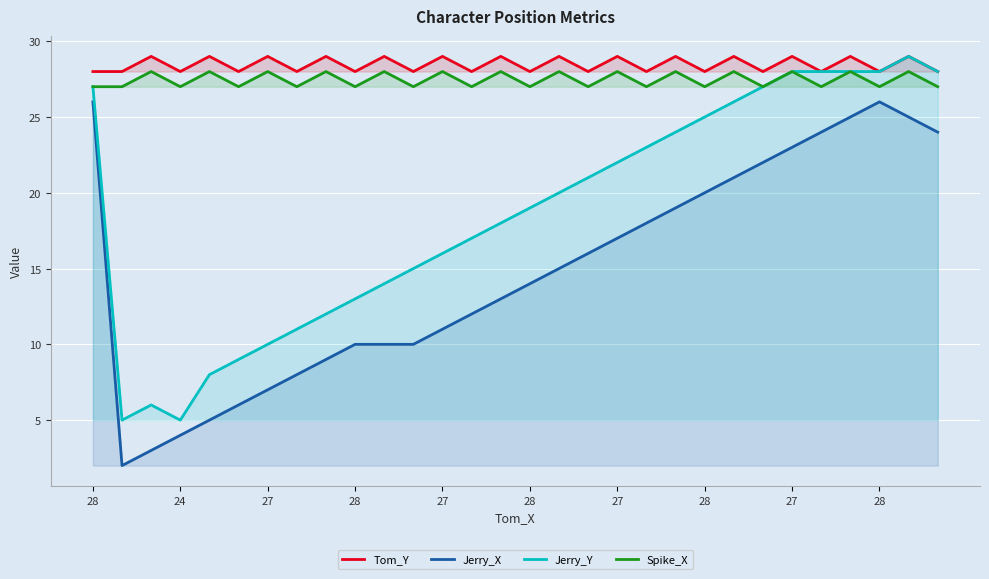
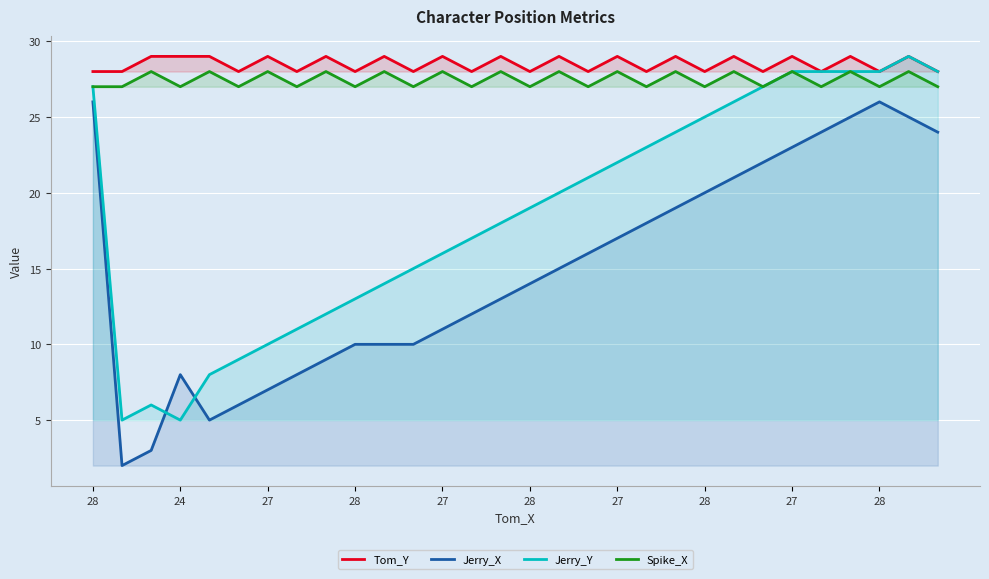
Tom_Y, 24: 28 -> 29
Jerry_X, 24: 4 -> 8
